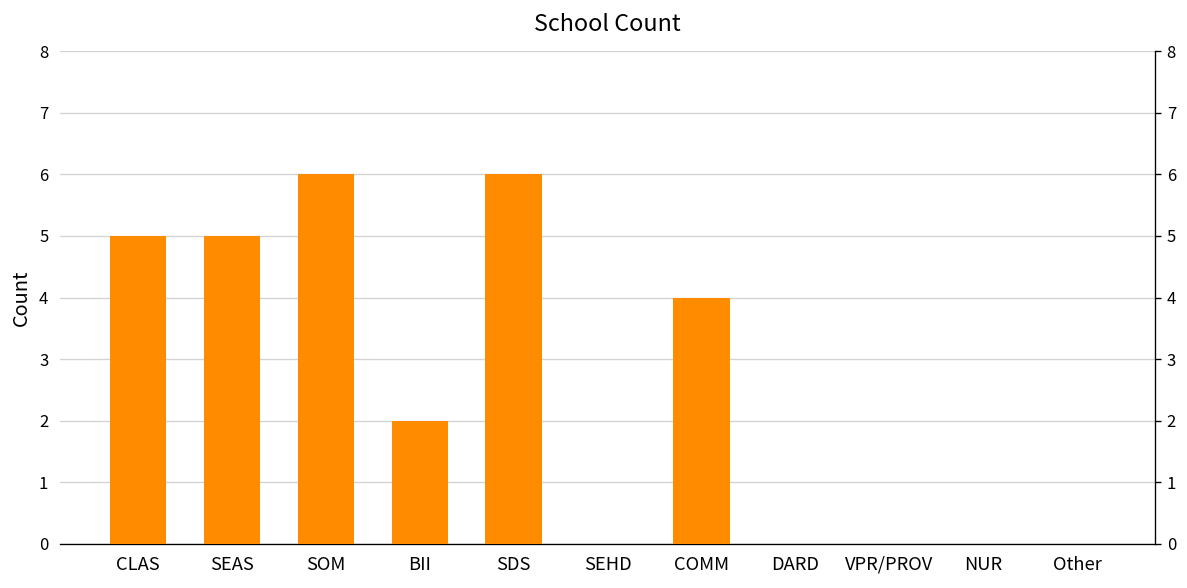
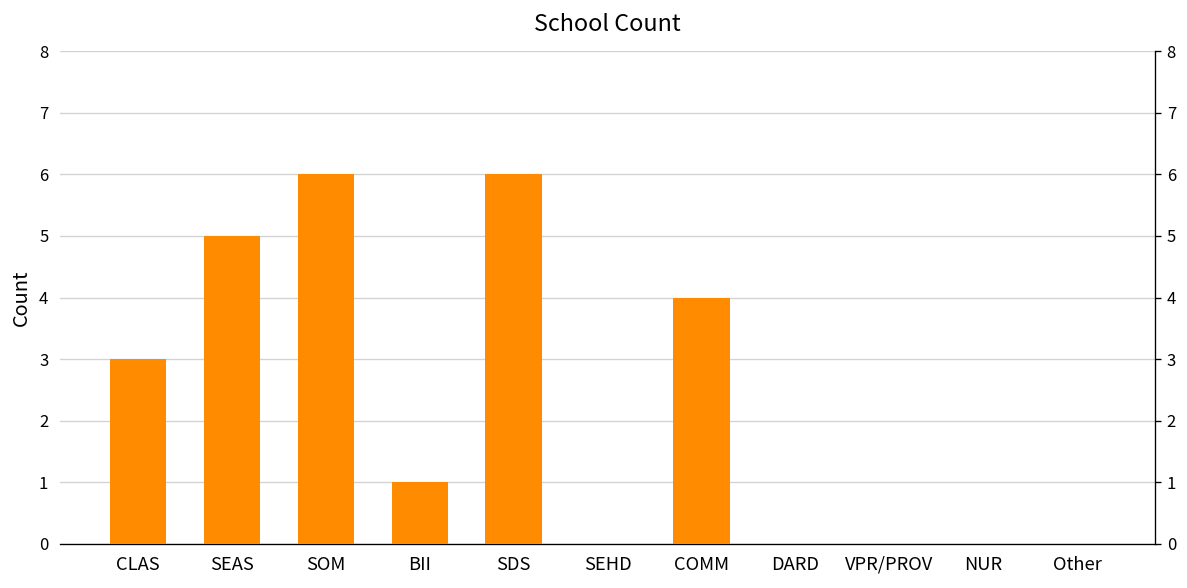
CLAS: 5 -> 3
BII: 2 -> 1
